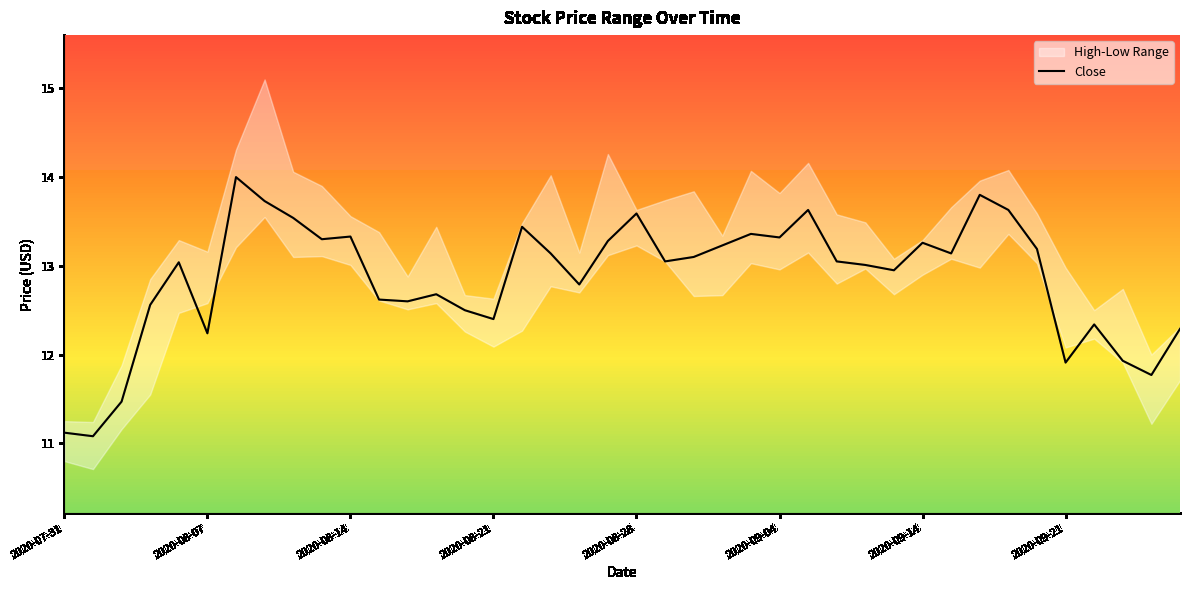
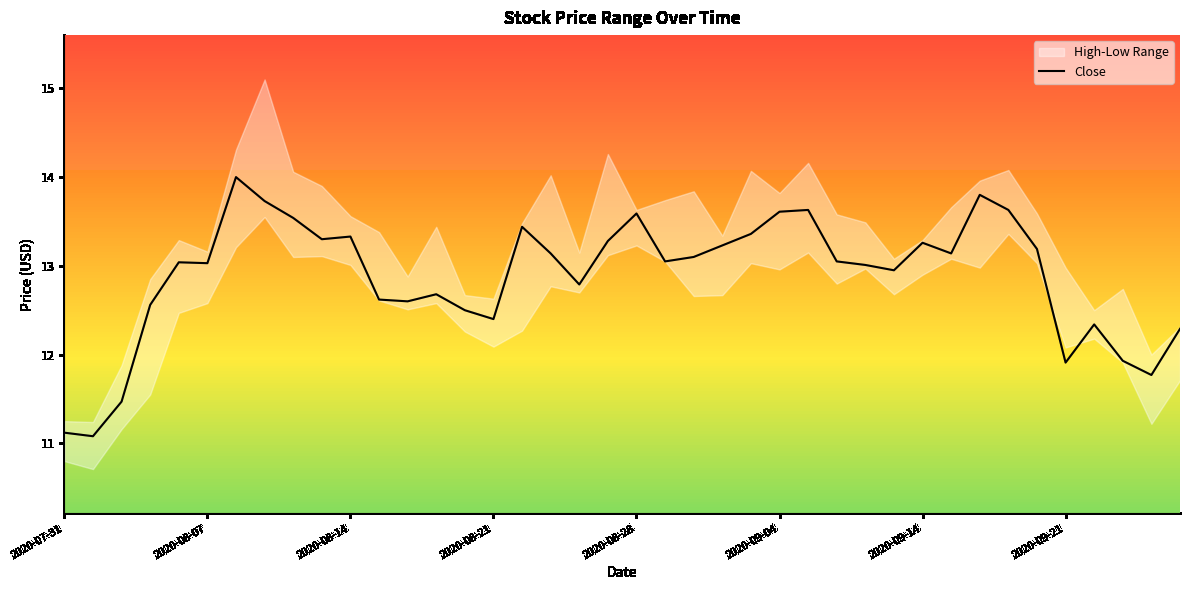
Close, 2020-08-07: 12.2 -> 13.0
Close, 2020-09-04: 13.3 -> 13.6
